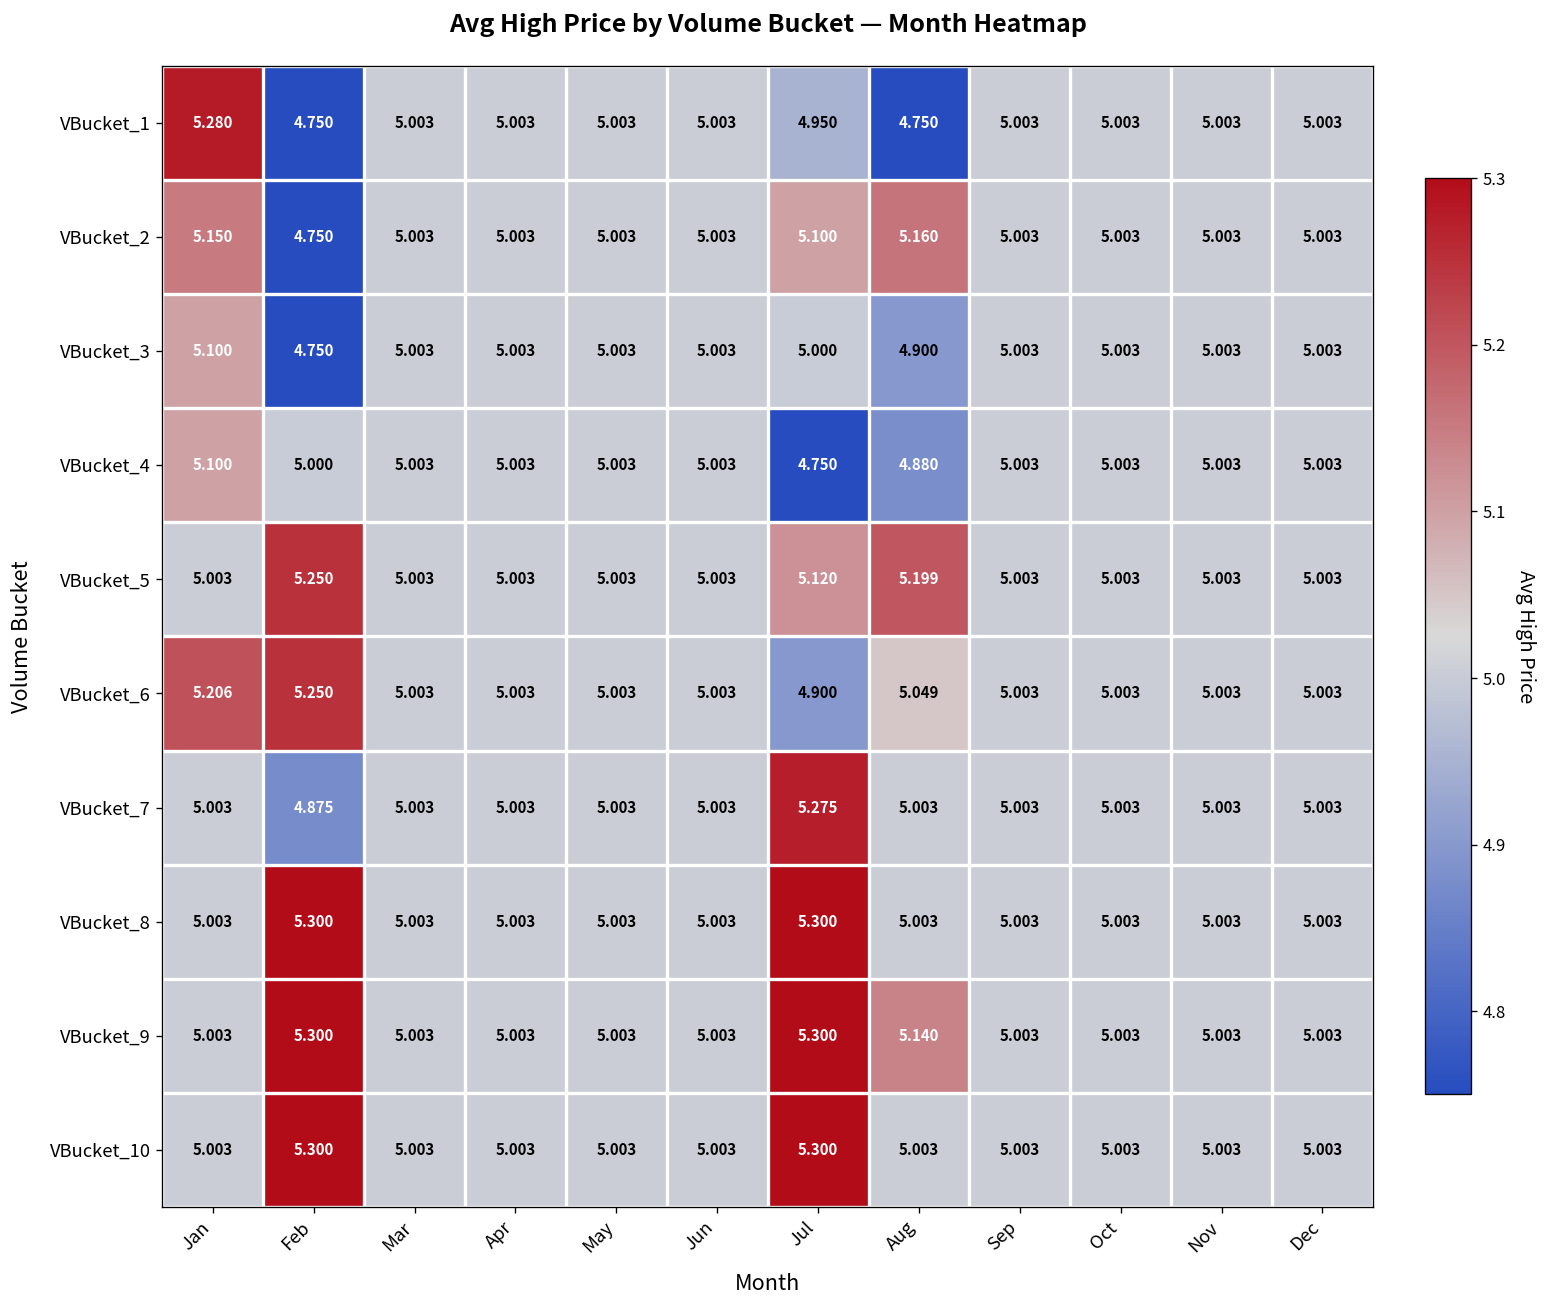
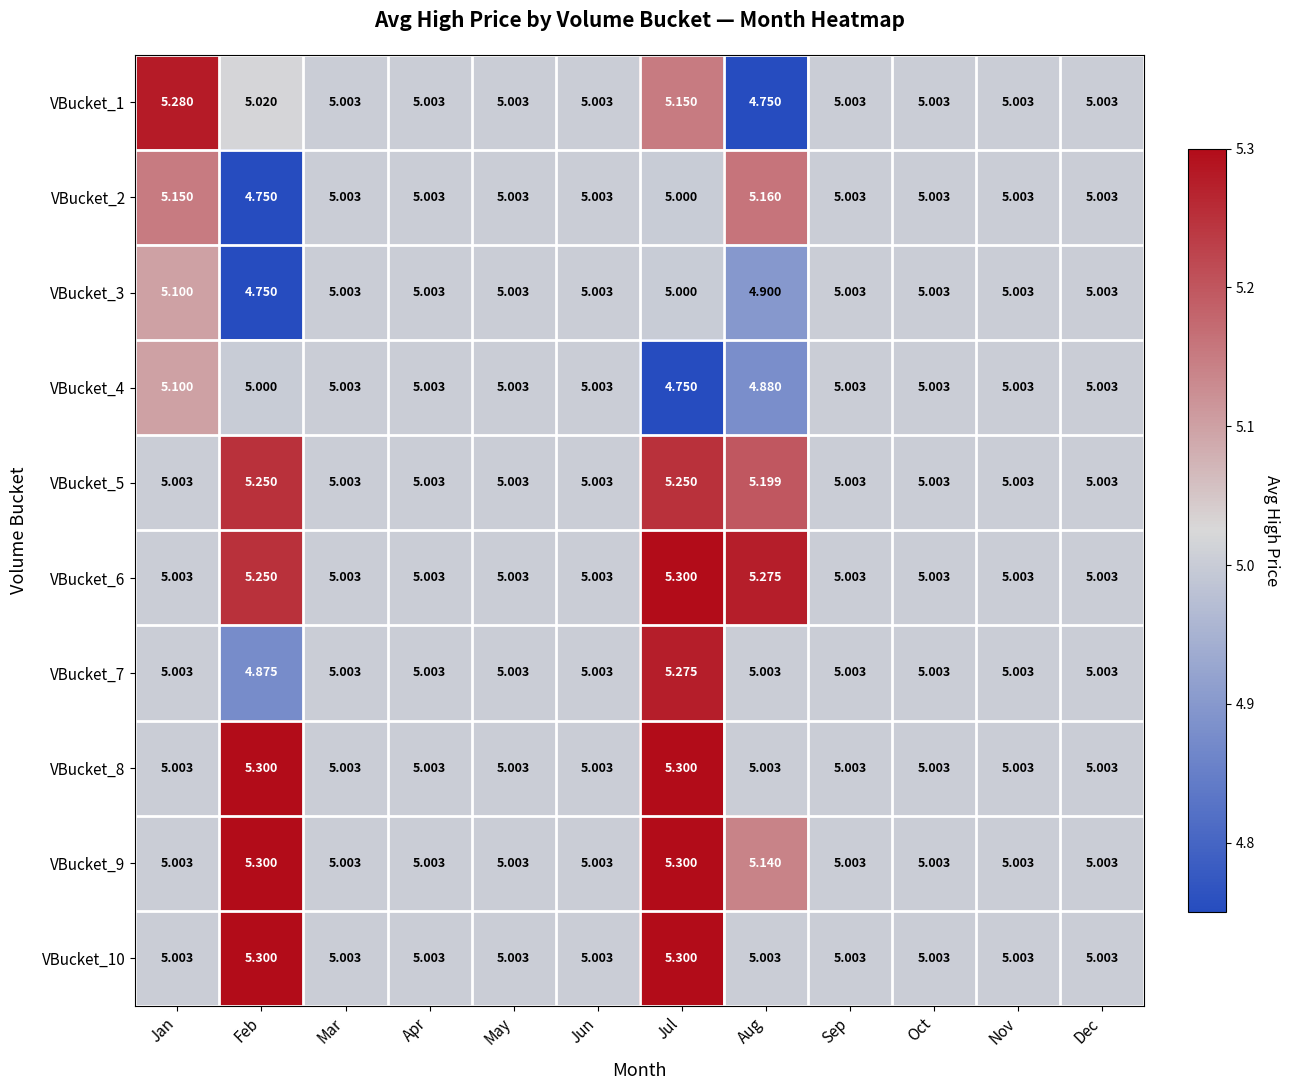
VBucket_1, Feb: 4.750 -> 5.020
VBucket_1, Jul: 4.950 -> 5.150
VBucket_2, Jul: 5.100 -> 5.000
VBucket_5, Jul: 5.120 -> 5.250
VBucket_6, Jan: 5.206 -> 5.003
VBucket_6, Jul: 4.900 -> 5.300
VBucket_6, Aug: 5.049 -> 5.275
